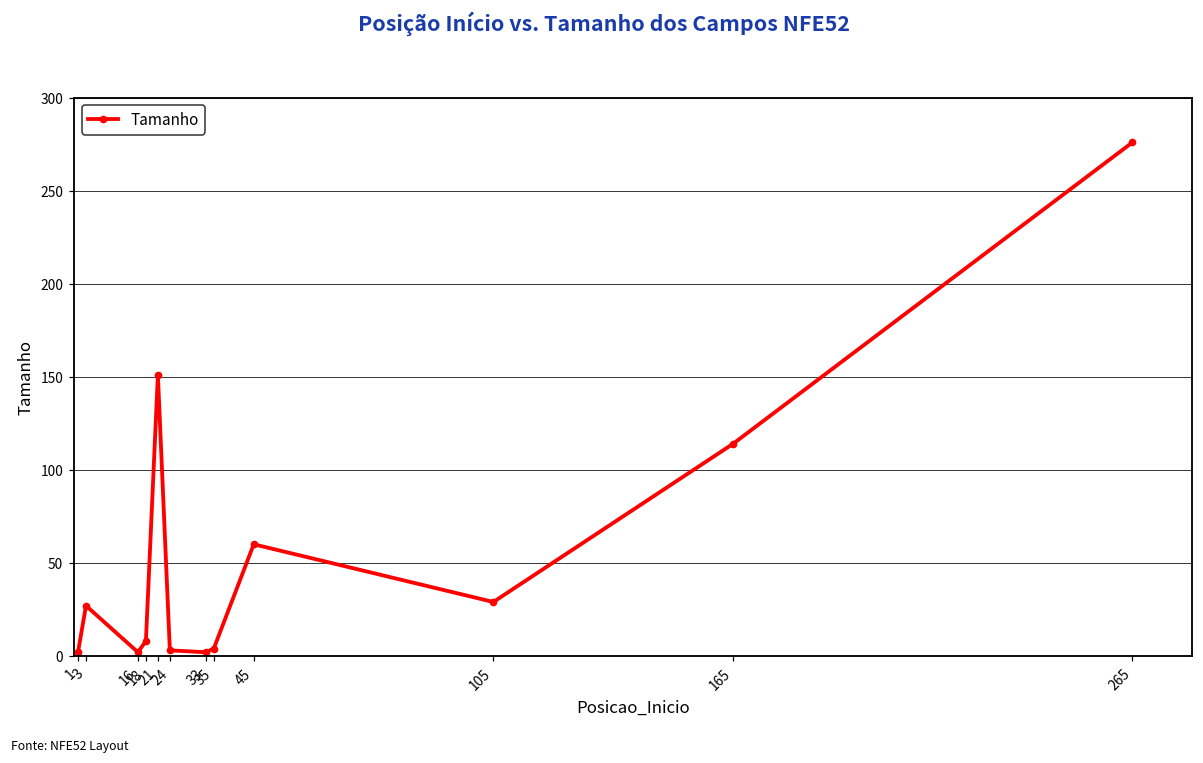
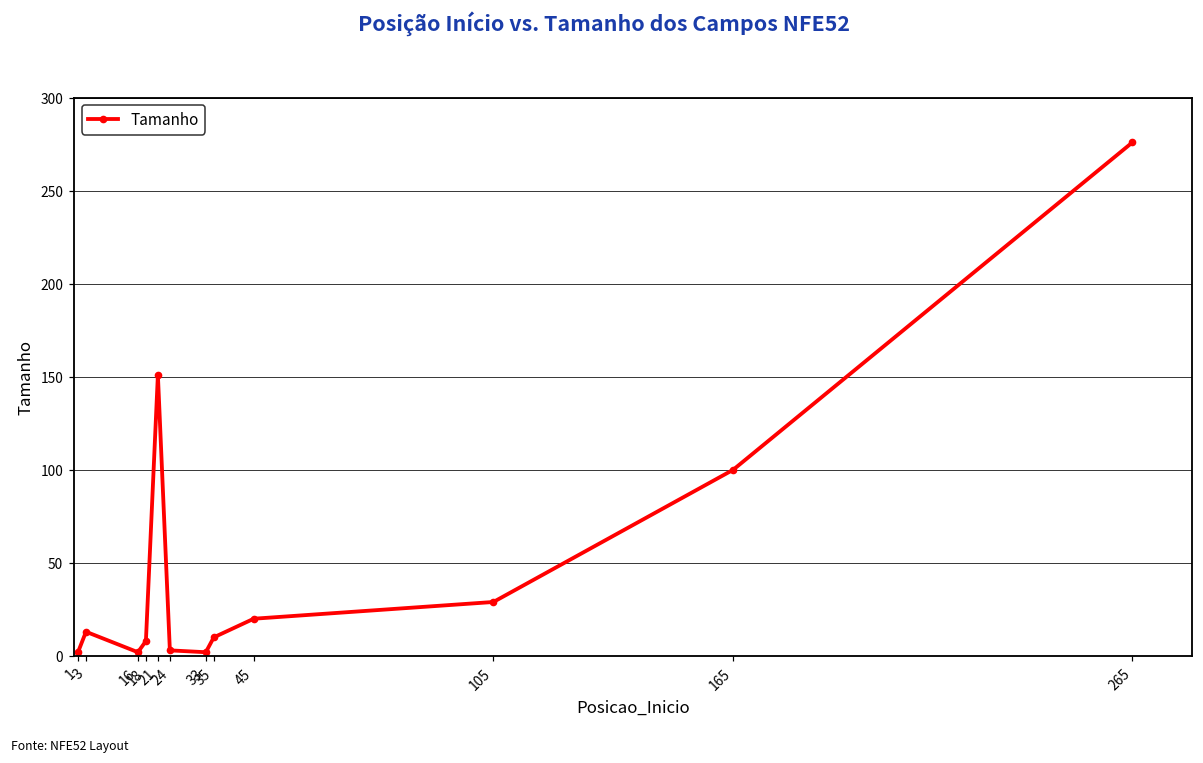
3: 27 -> 13
35: 4 -> 10
45: 60 -> 20
165: 114 -> 100
